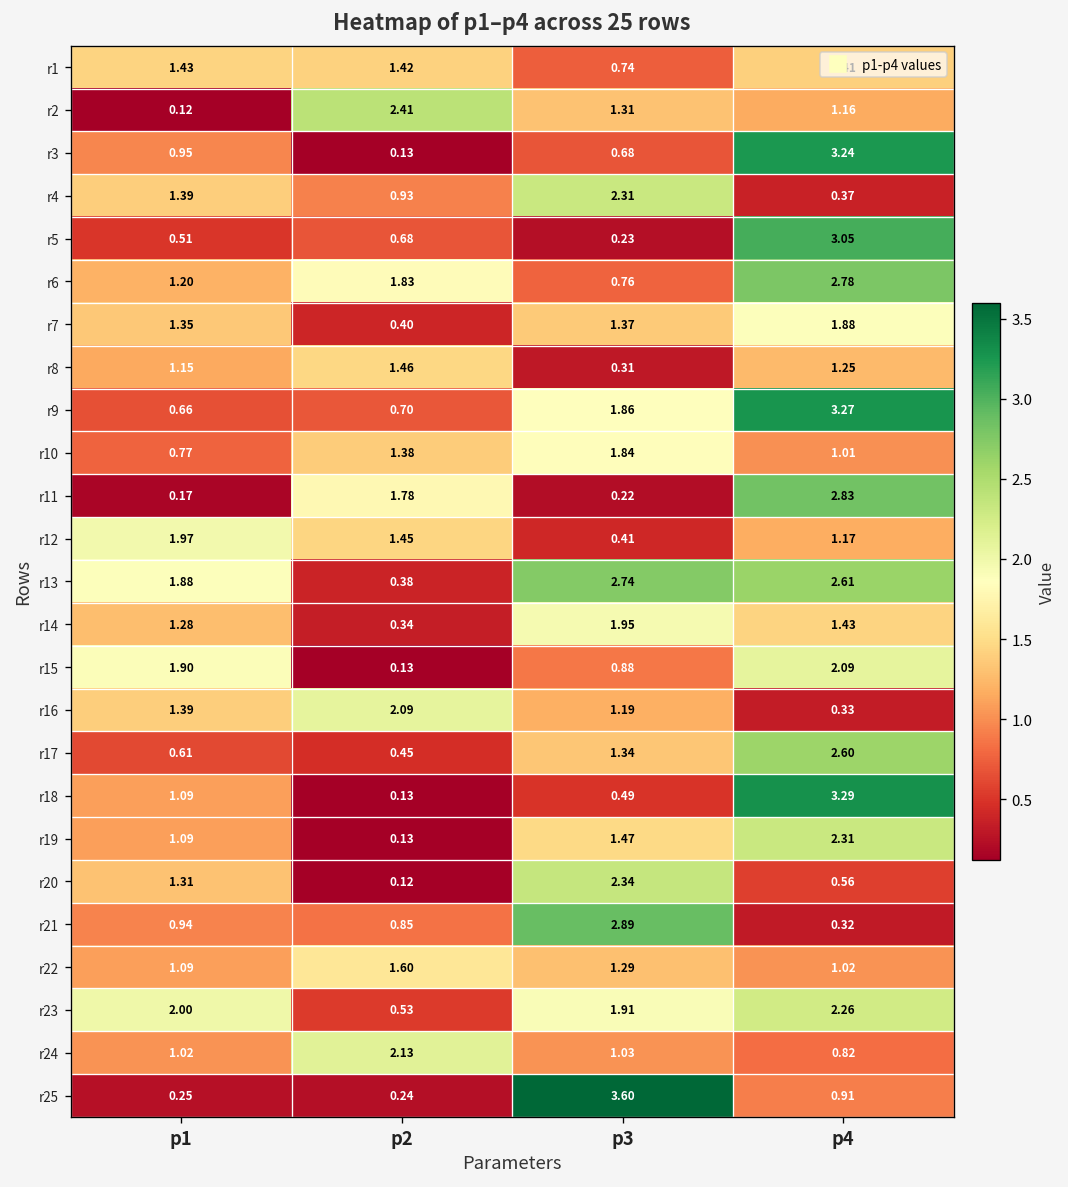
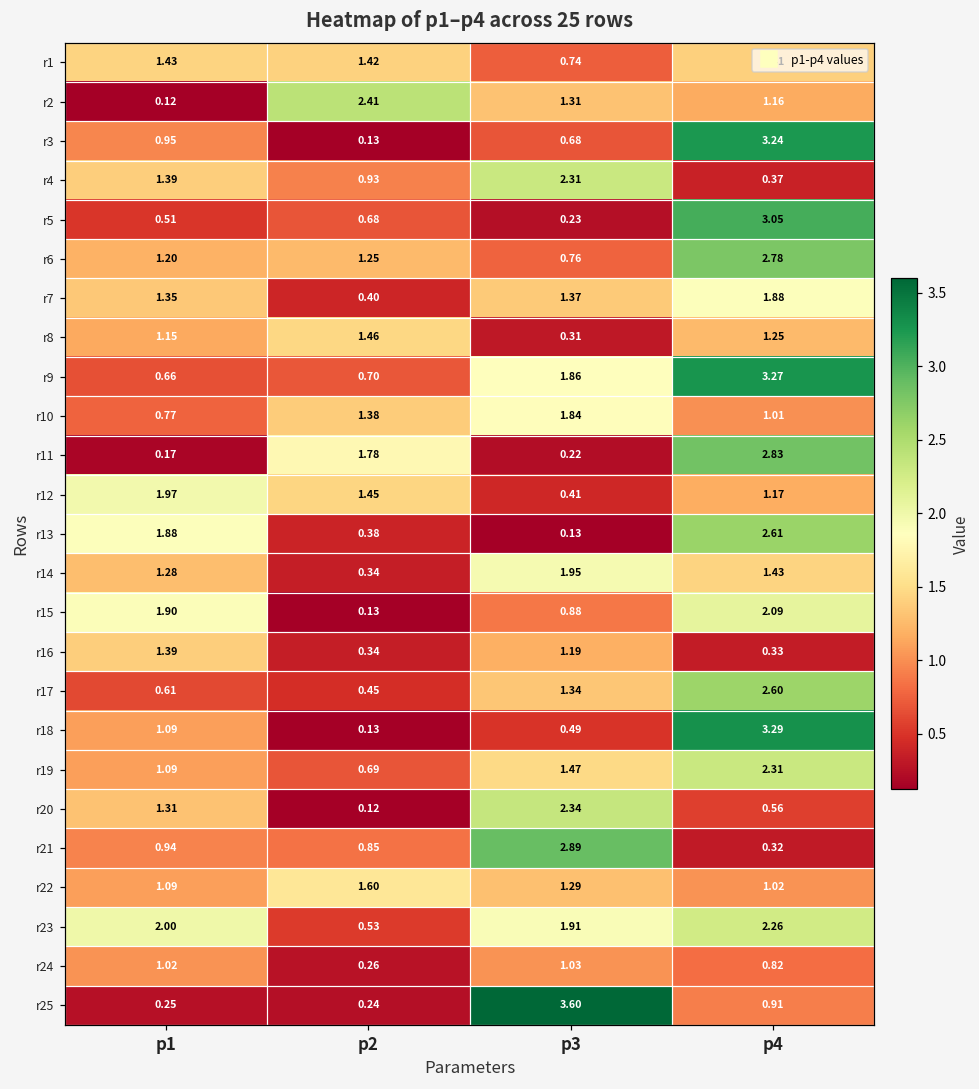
r6, p2: 1.83 -> 1.25
r13, p3: 2.74 -> 0.13
r16, p2: 2.09 -> 0.34
r19, p2: 0.13 -> 0.69
r24, p2: 2.13 -> 0.26
